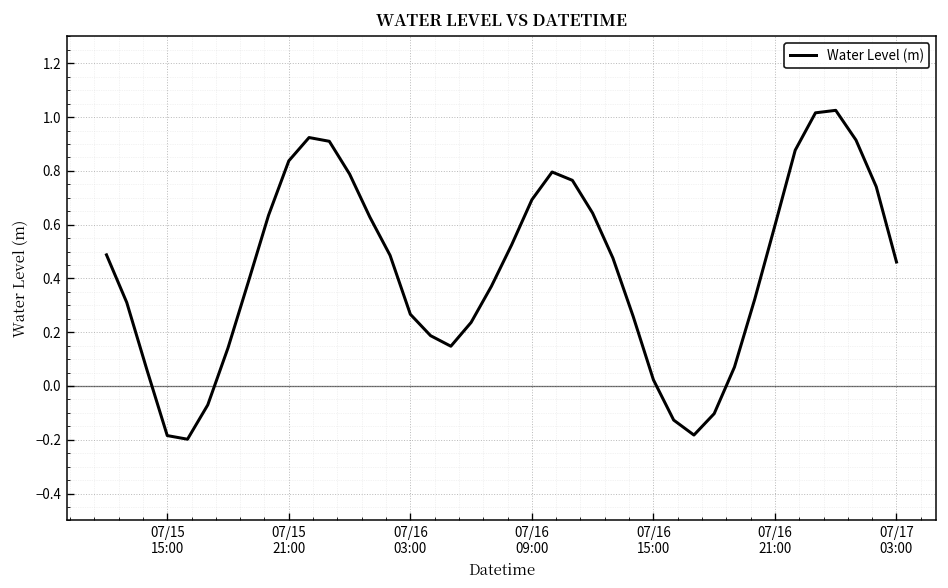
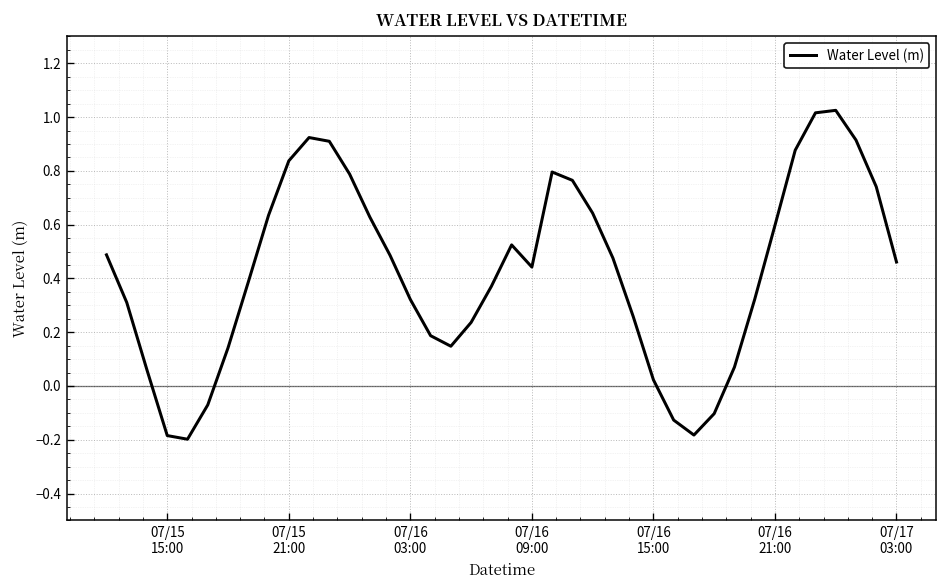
07/16 03:00: 0.27 -> 0.32
07/16 09:00: 0.69 -> 0.44
